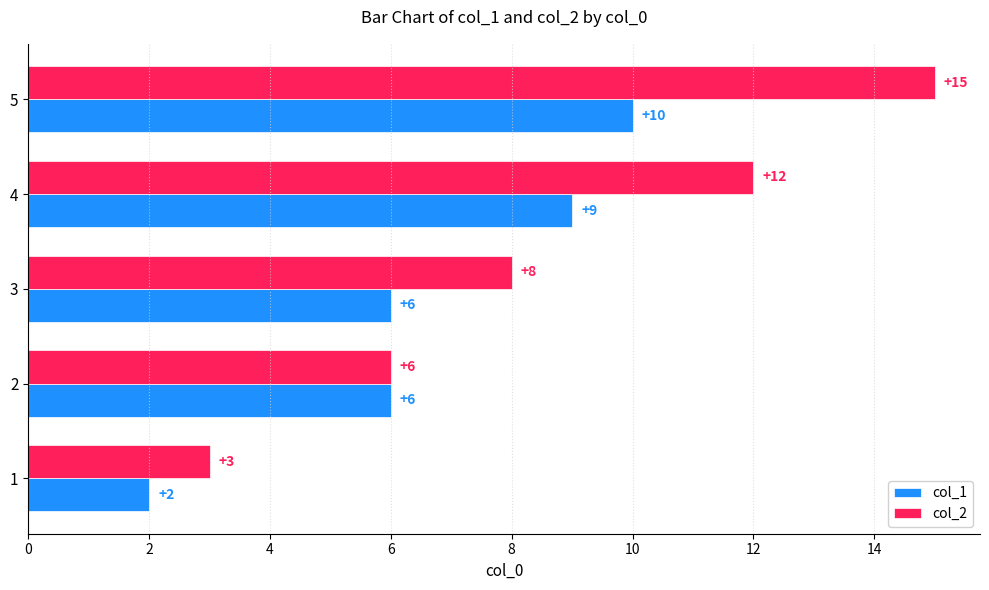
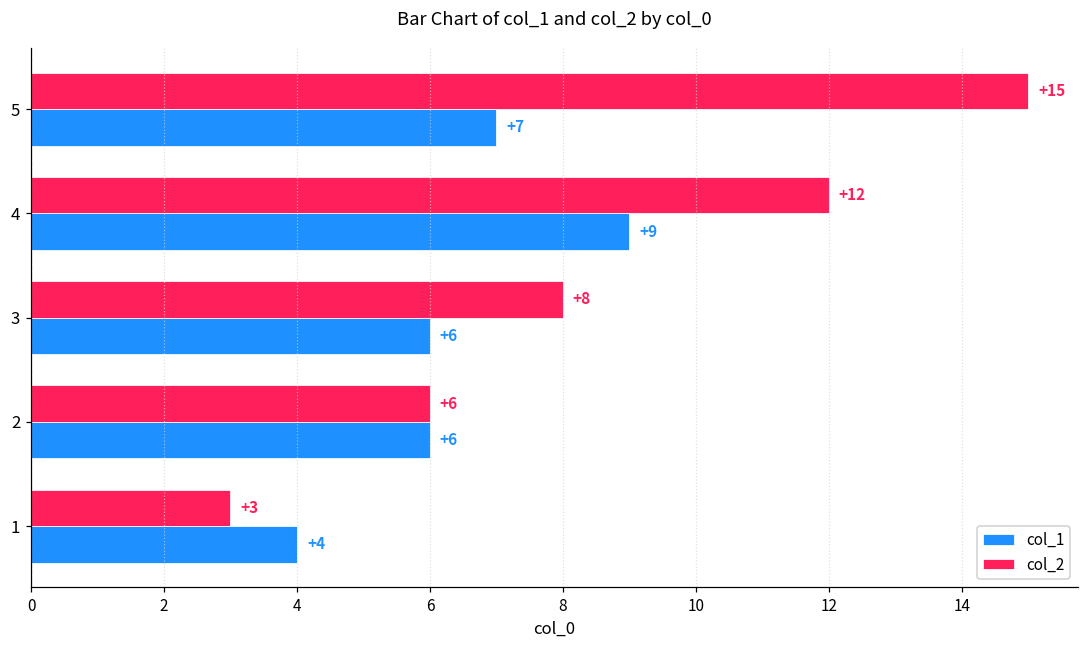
col_1, 5: +10 -> +7
col_1, 1: +2 -> +4
